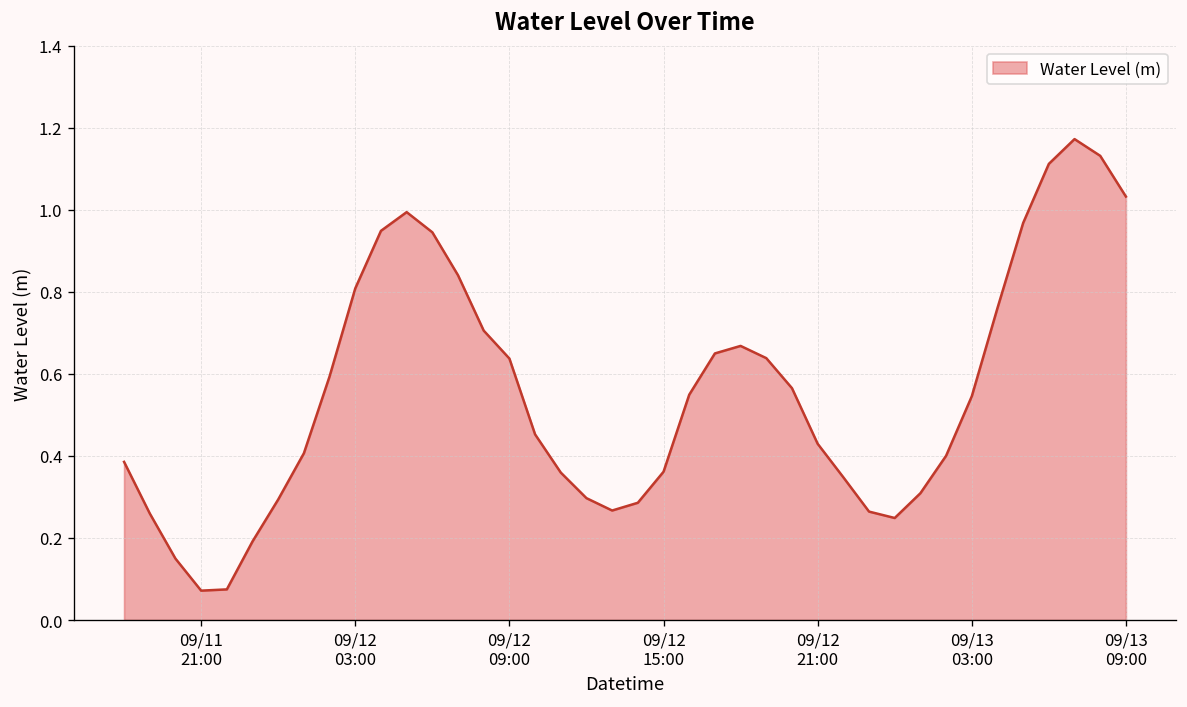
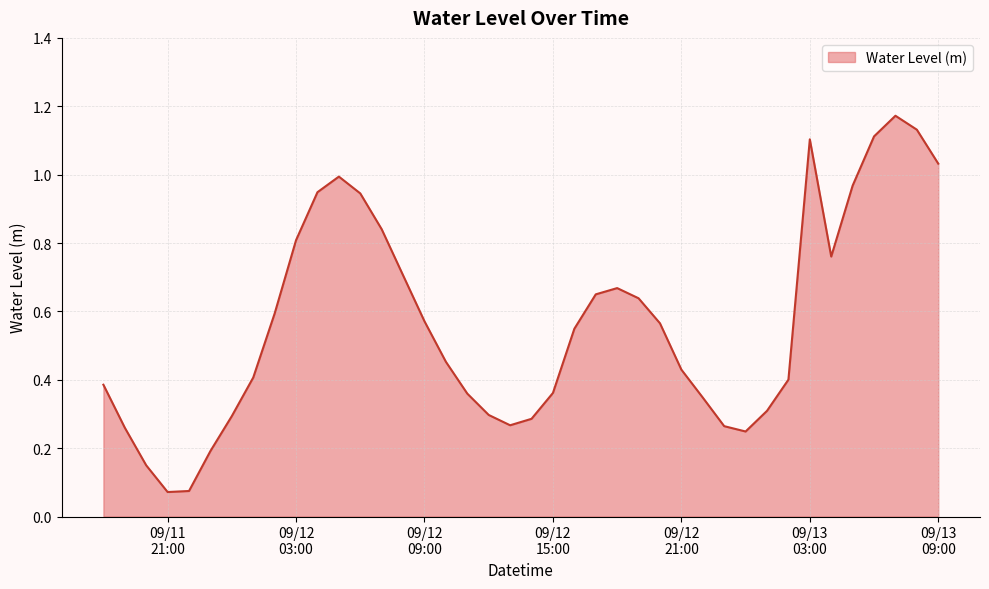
09/12 09:00: 0.64 -> 0.57
09/13 03:00: 0.55 -> 1.10
